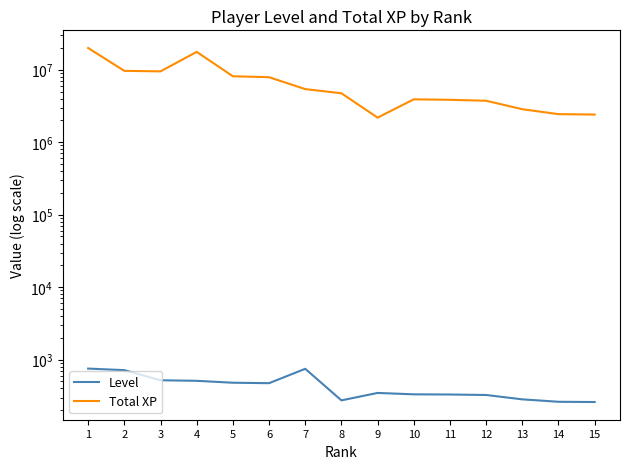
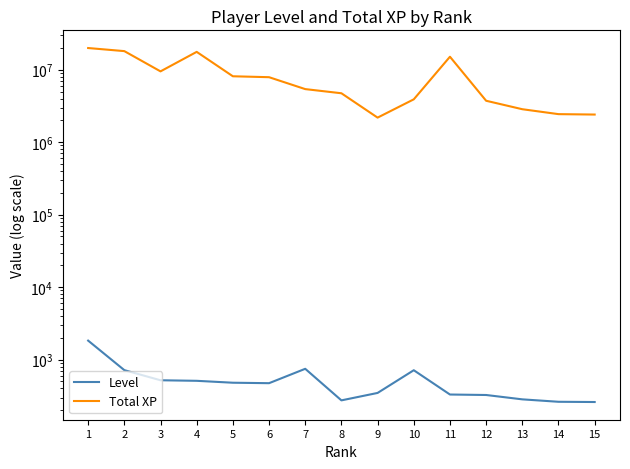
Level, 1: 800 -> 1800
Total XP, 2: 10000000 -> 18000000
Level, 10: 300 -> 700
Total XP, 11: 4000000 -> 15000000
